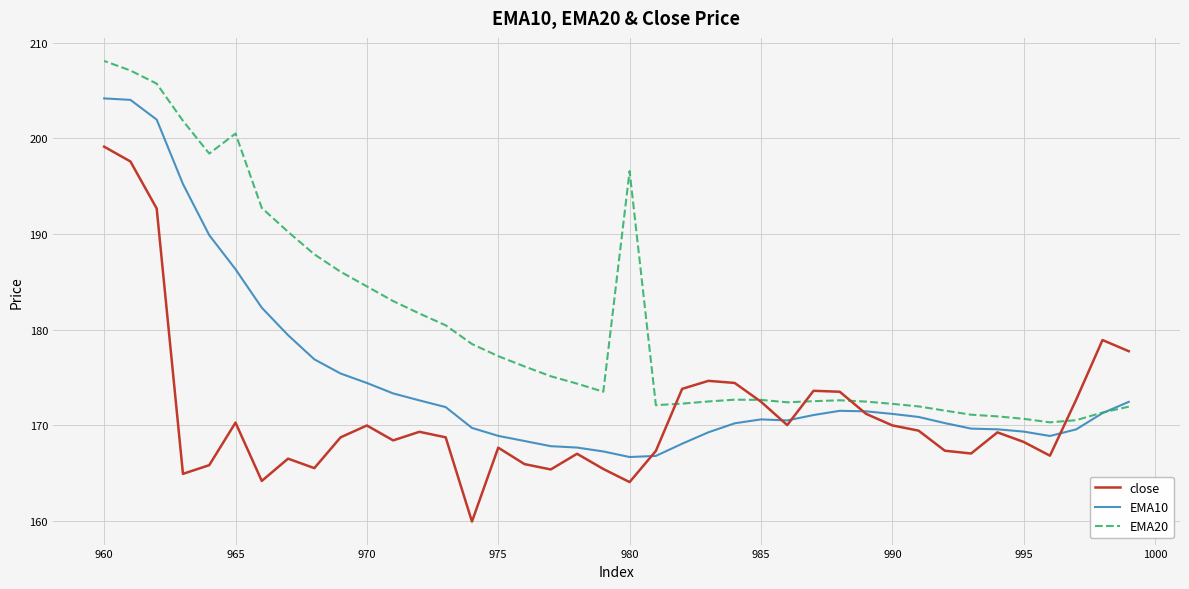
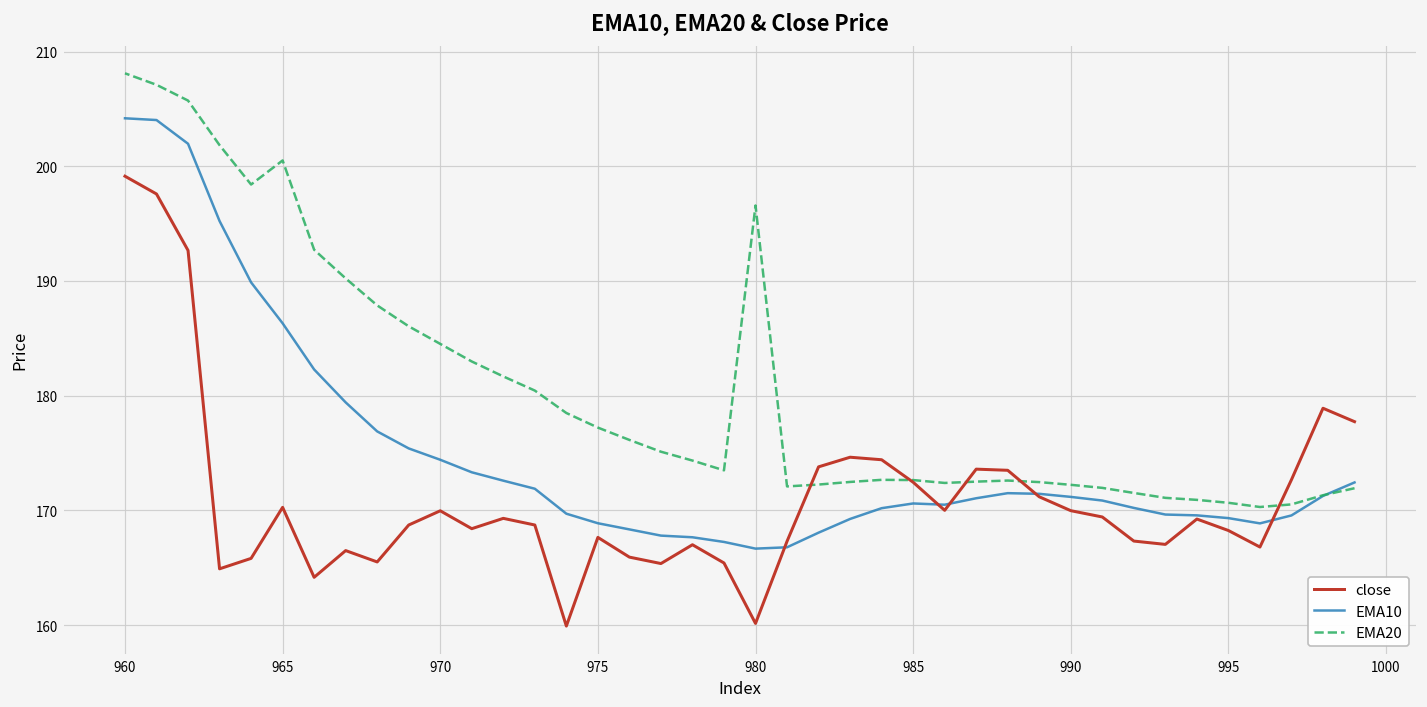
close, 980: 164 -> 160
